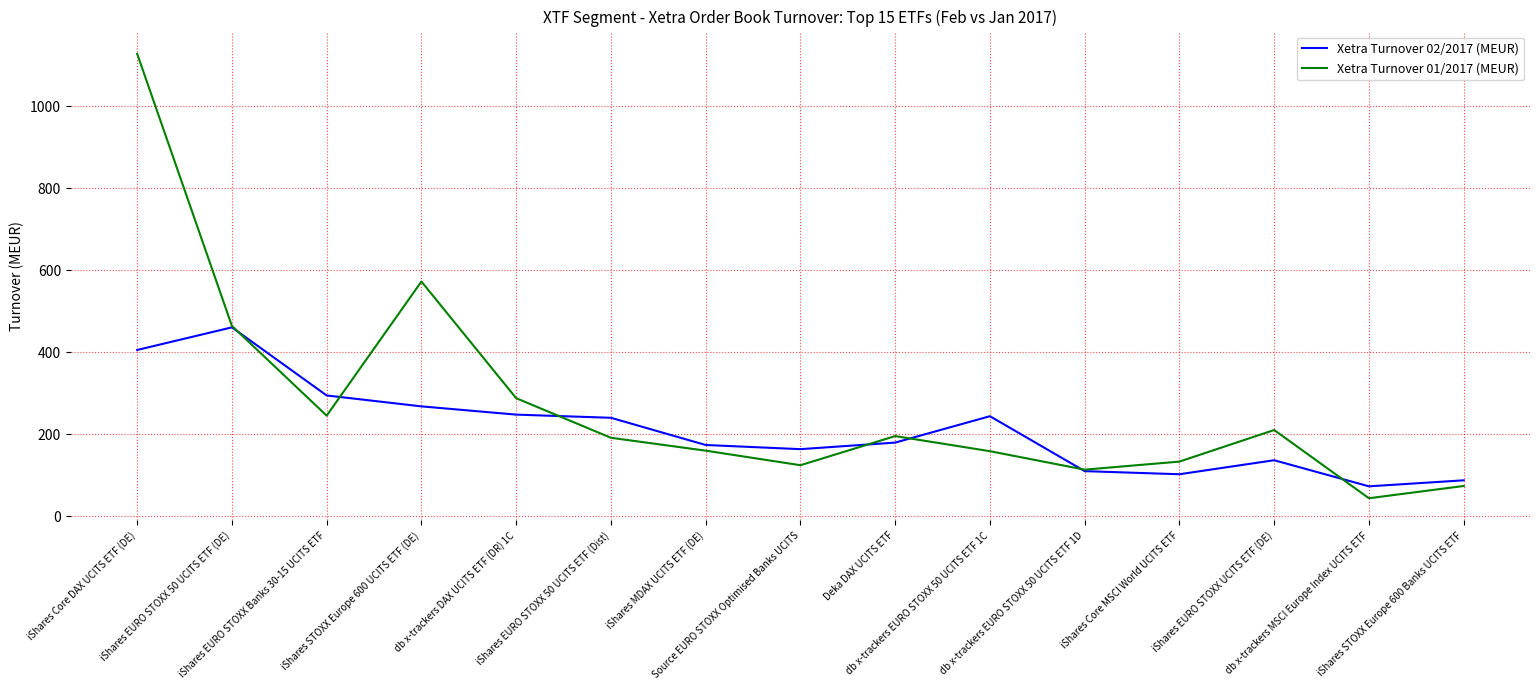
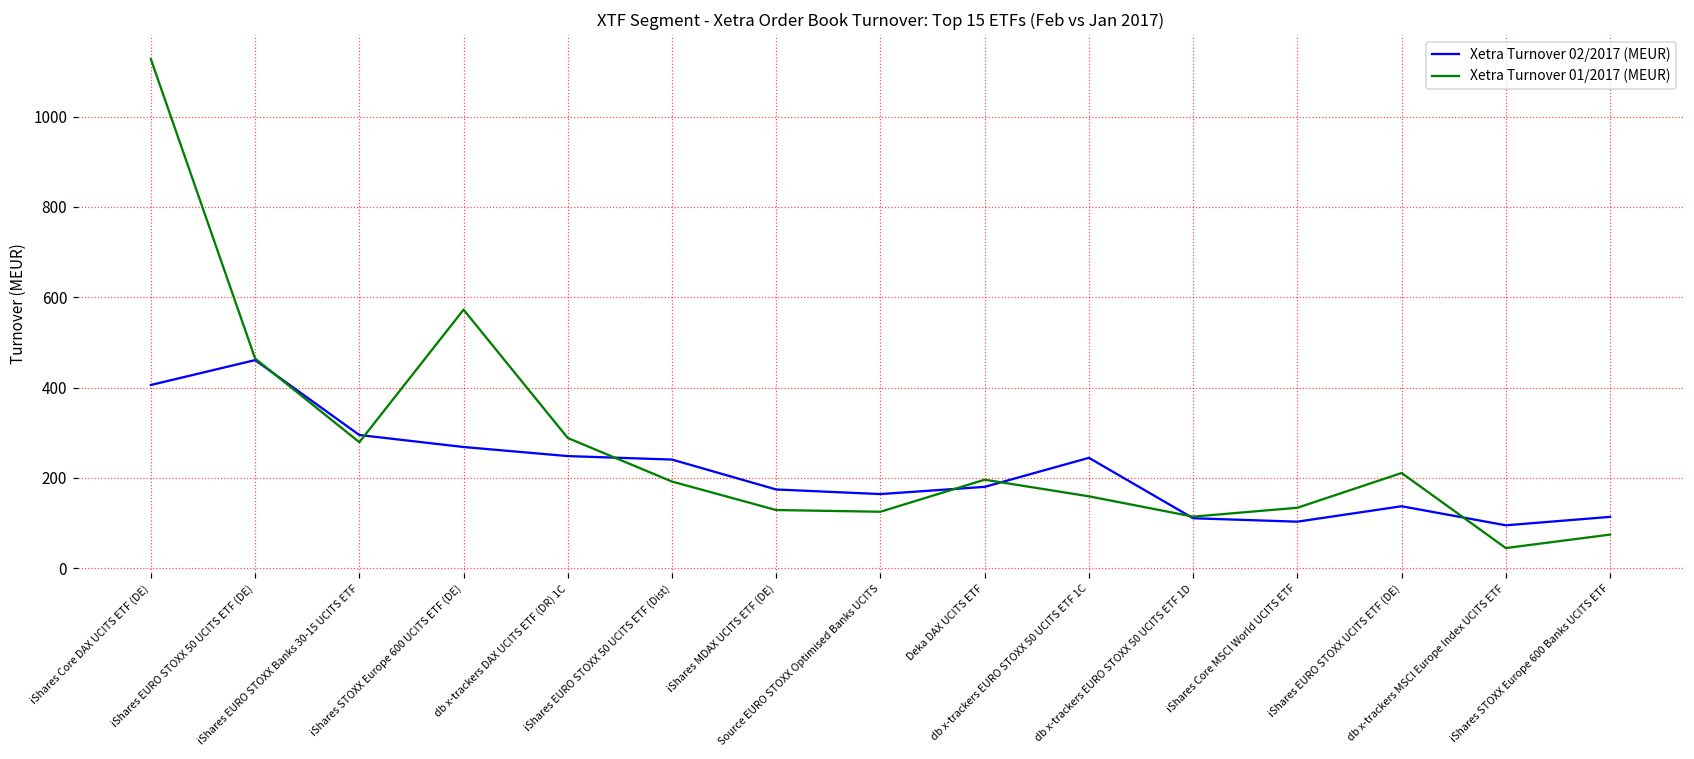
Xetra Turnover 01/2017 (MEUR), iShares EURO STOXX Banks 30-15 UCITS ETF: 250 -> 280
Xetra Turnover 01/2017 (MEUR), iShares MDAX UCITS ETF (DE): 160 -> 130
Xetra Turnover 02/2017 (MEUR), db x-trackers MSCI Europe Index UCITS ETF: 70 -> 90
Xetra Turnover 02/2017 (MEUR), iShares STOXX Europe 600 Banks UCITS ETF: 90 -> 110
